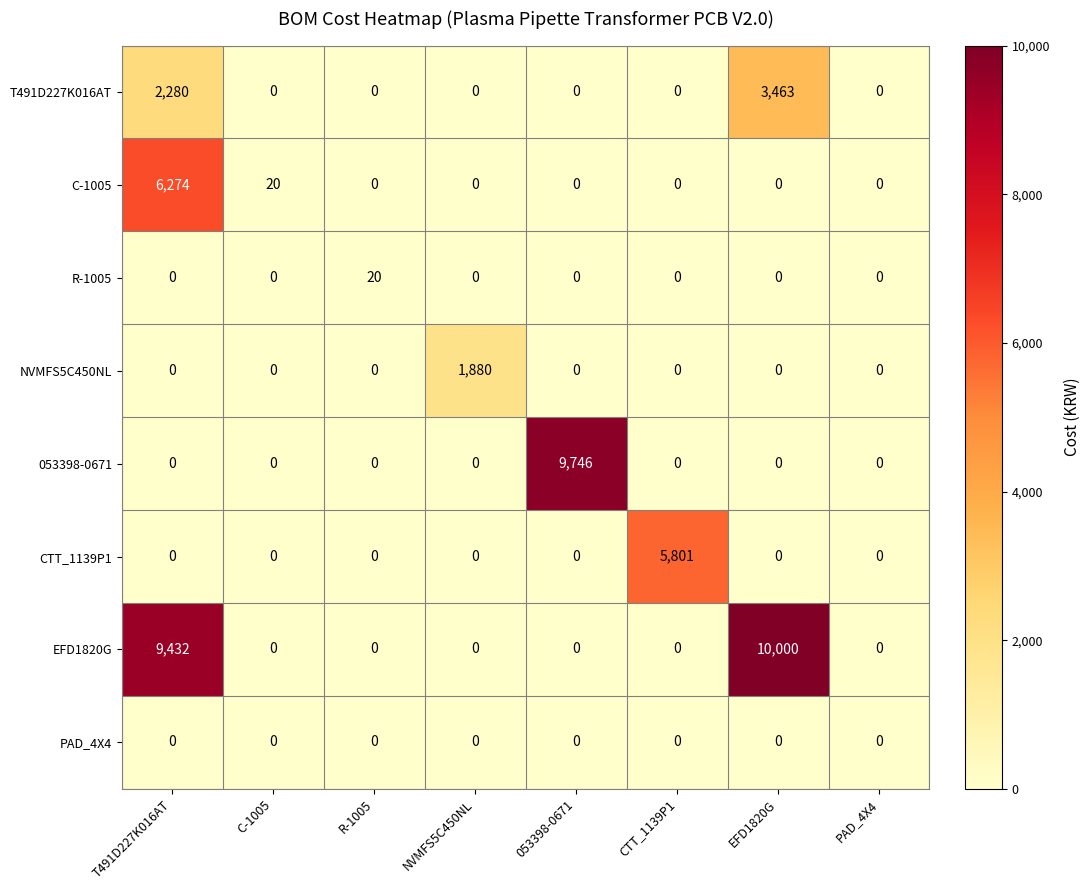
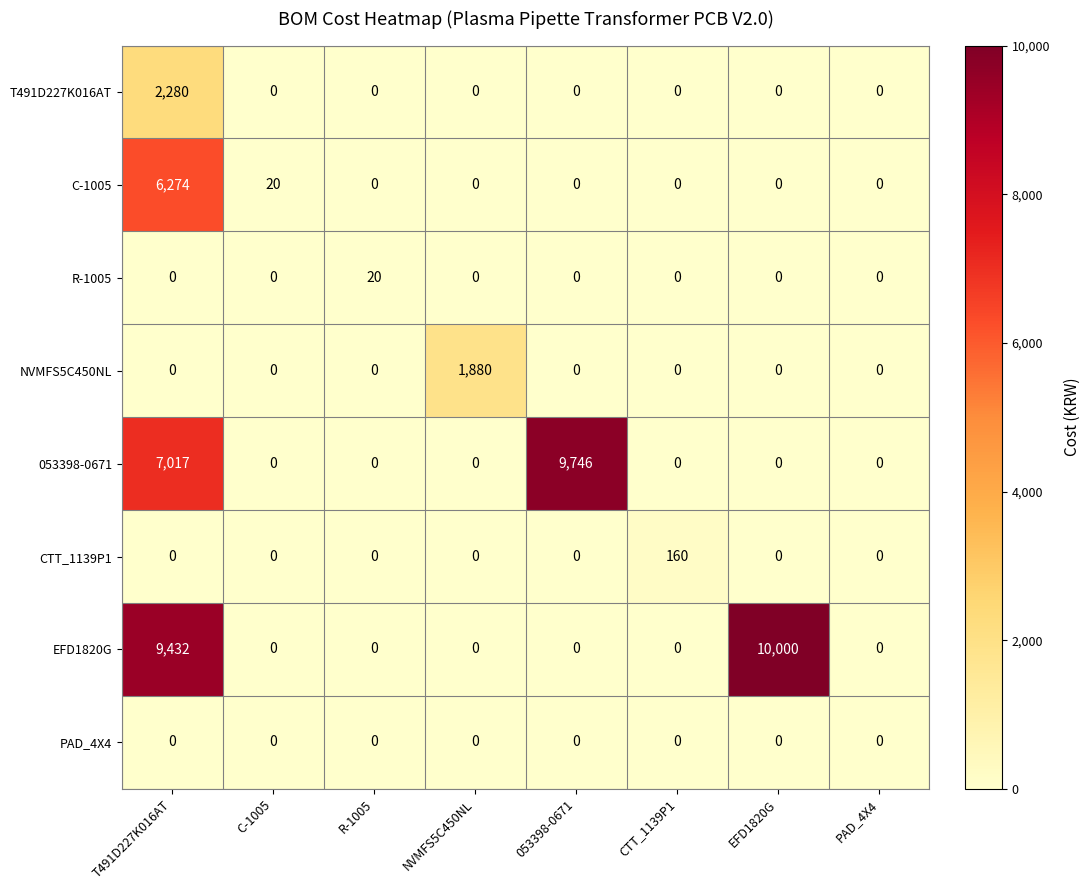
T491D227K016AT, EFD1820G: 3,463 -> 0
053398-0671, T491D227K016AT: 0 -> 7,017
CTT_1139P1, CTT_1139P1: 5,801 -> 160
